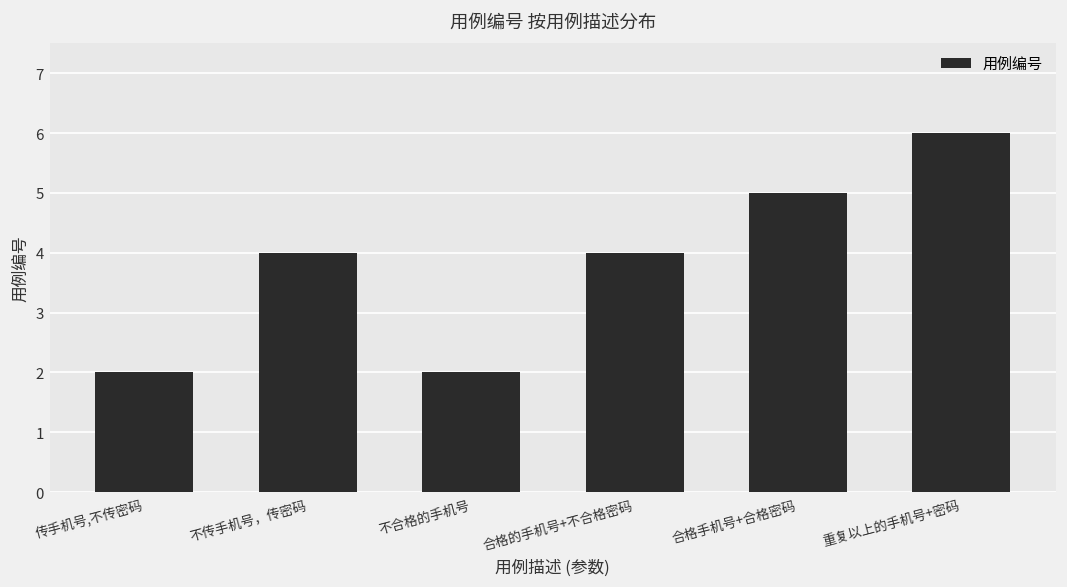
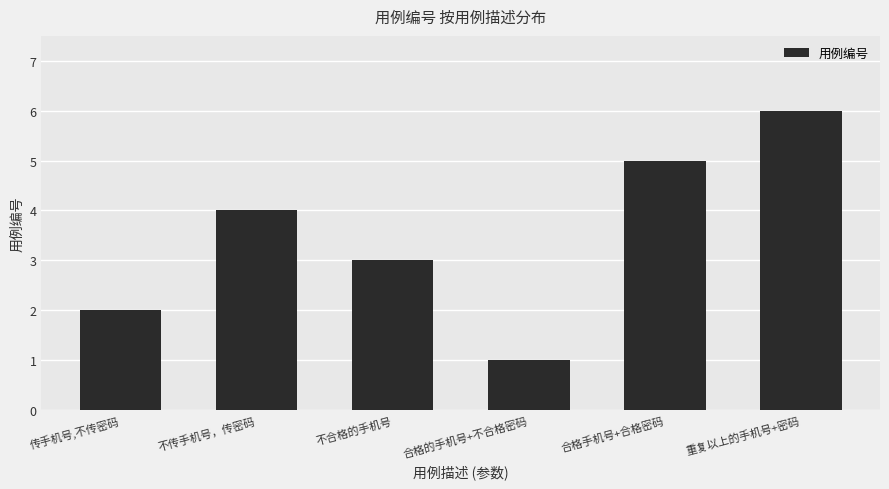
不合格的手机号: 2 -> 3
合格的手机号+不合格密码: 4 -> 1
